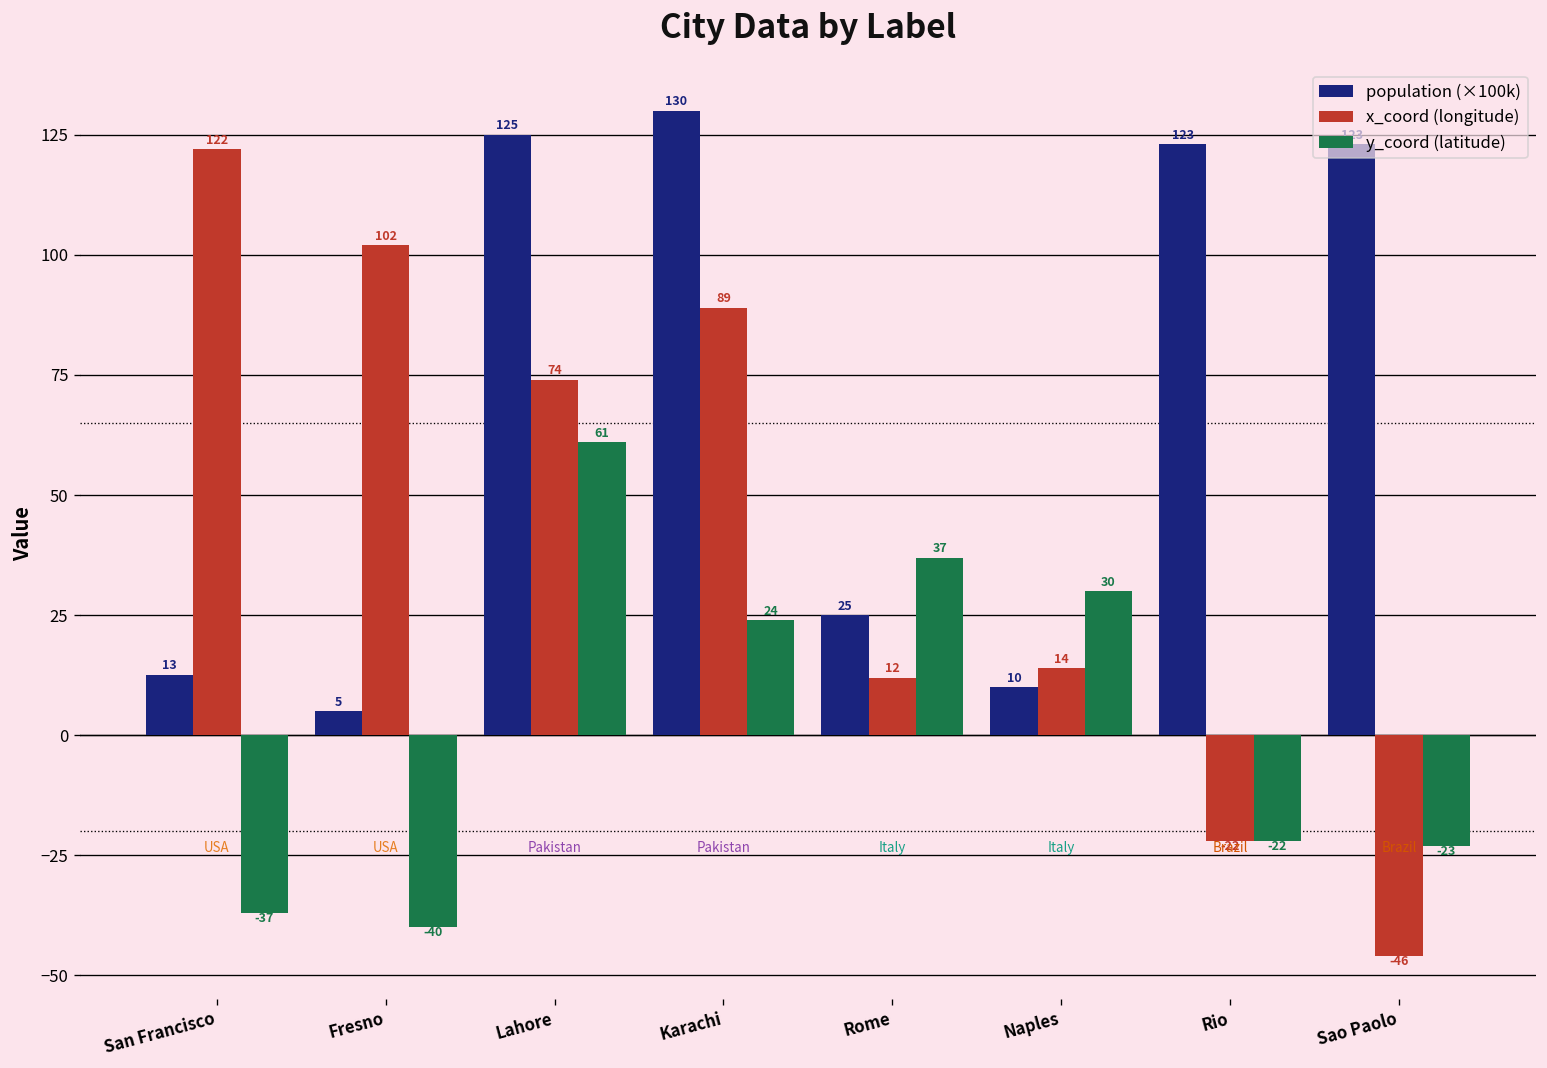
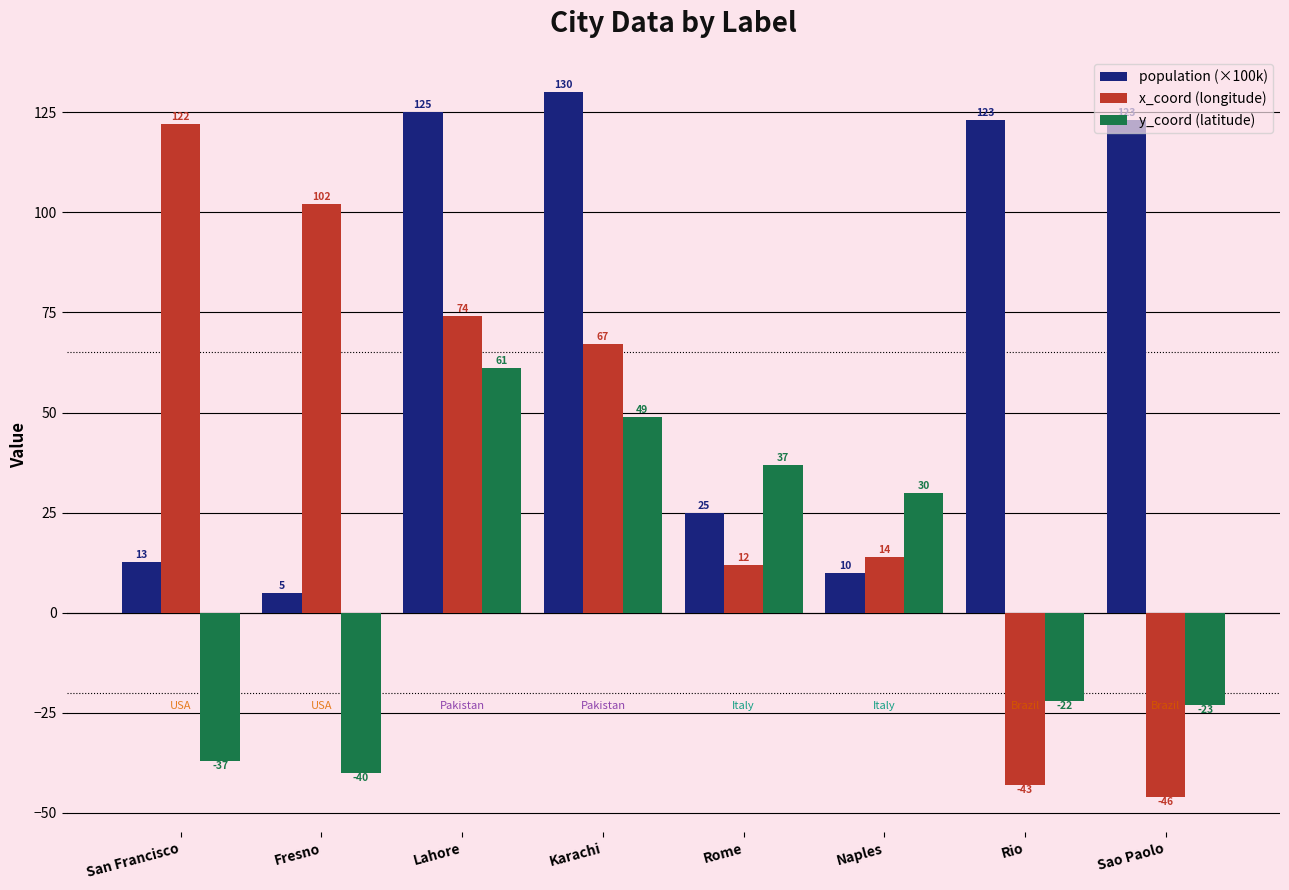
x_coord (longitude), Karachi: 89 -> 67
y_coord (latitude), Karachi: 24 -> 49
x_coord (longitude), Rio: -22 -> -43
